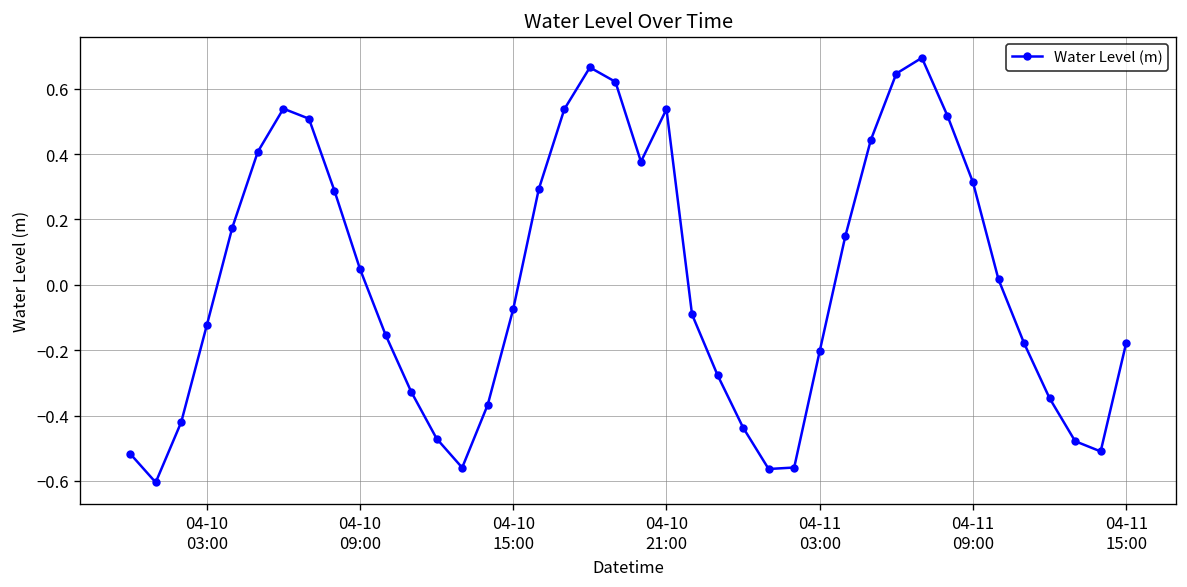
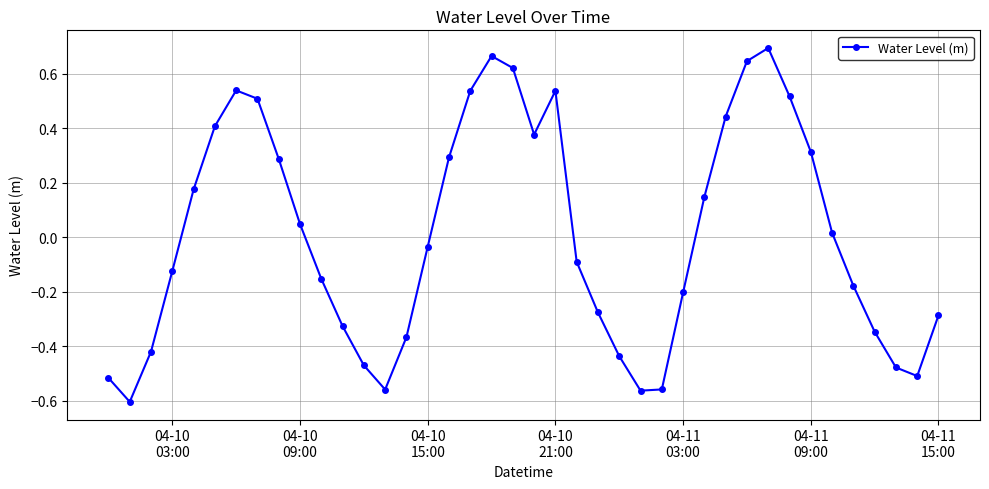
04-10 15:00: -0.07 -> -0.04
04-11 15:00: -0.18 -> -0.29
